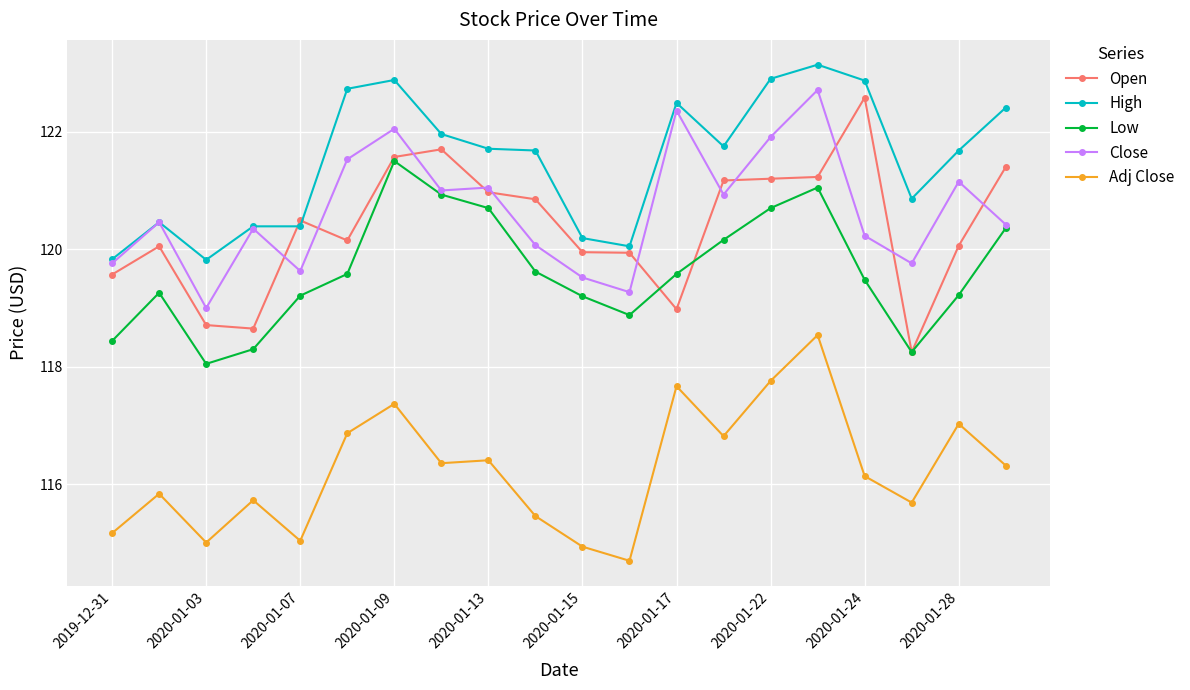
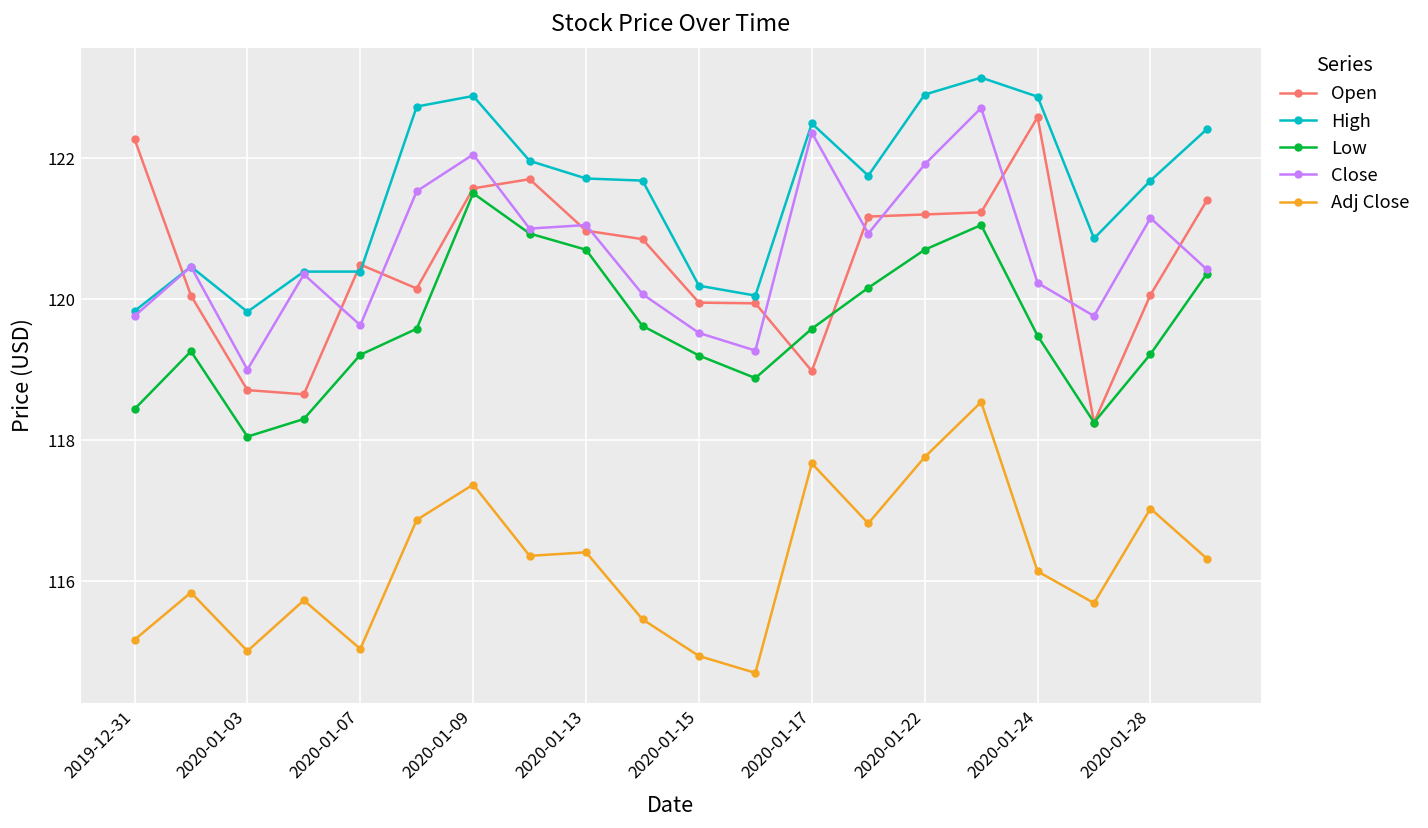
Open, 2019-12-31: 119.6 -> 122.3
